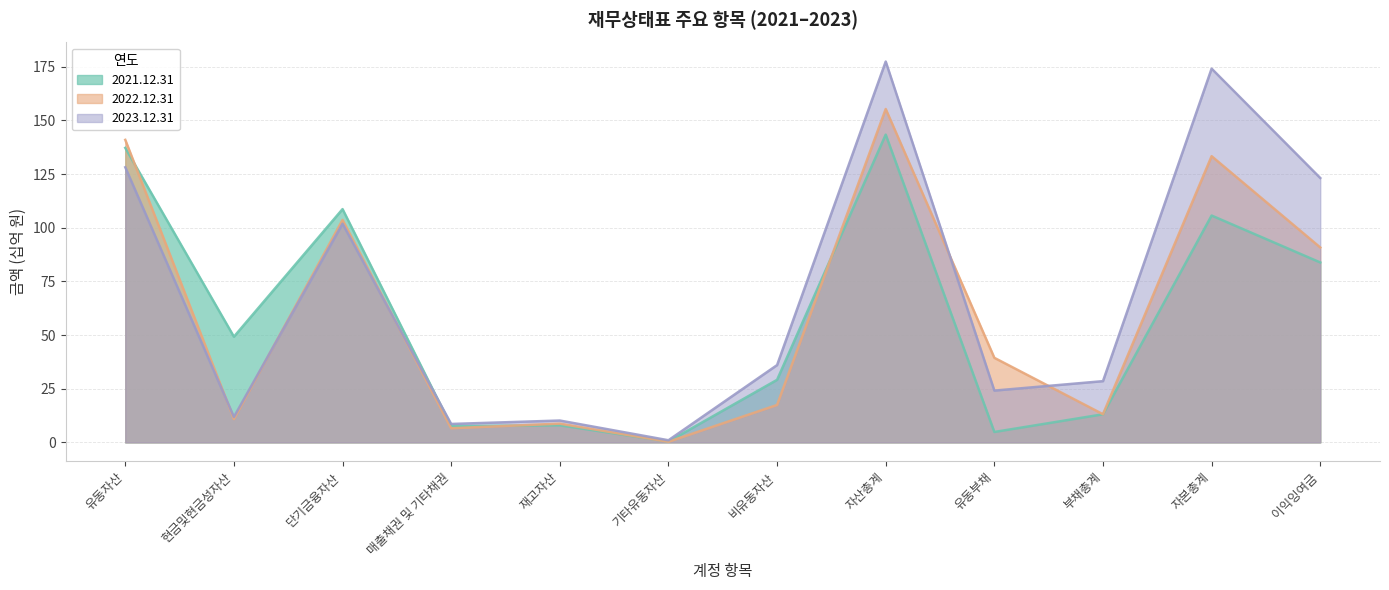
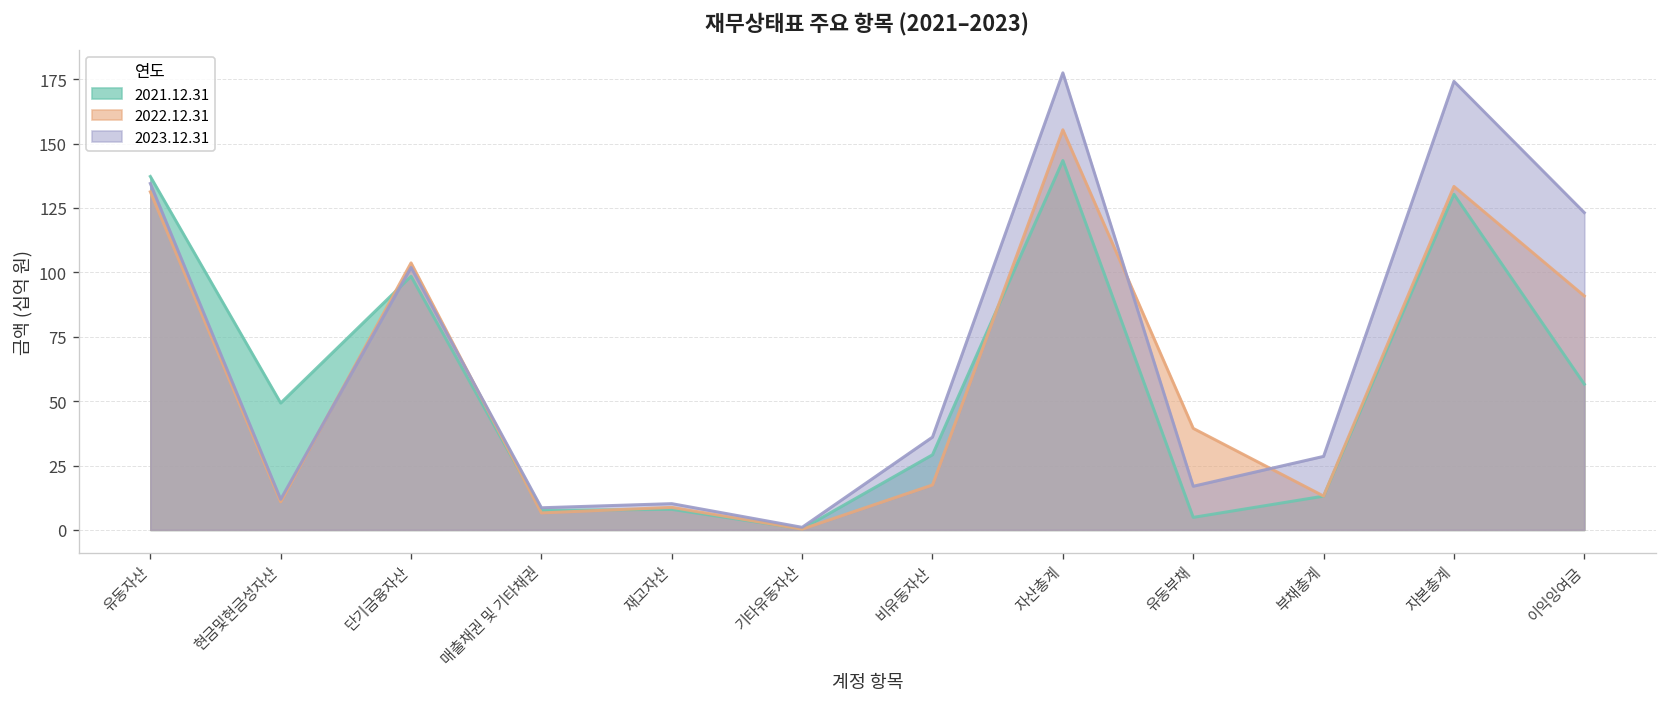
2022.12.31, 유동자산: 141 -> 131
2023.12.31, 유동자산: 128 -> 135
2021.12.31, 단기금융자산: 109 -> 98
2023.12.31, 유동부채: 24 -> 17
2021.12.31, 자본총계: 106 -> 130
2021.12.31, 이익잉여금: 84 -> 57
